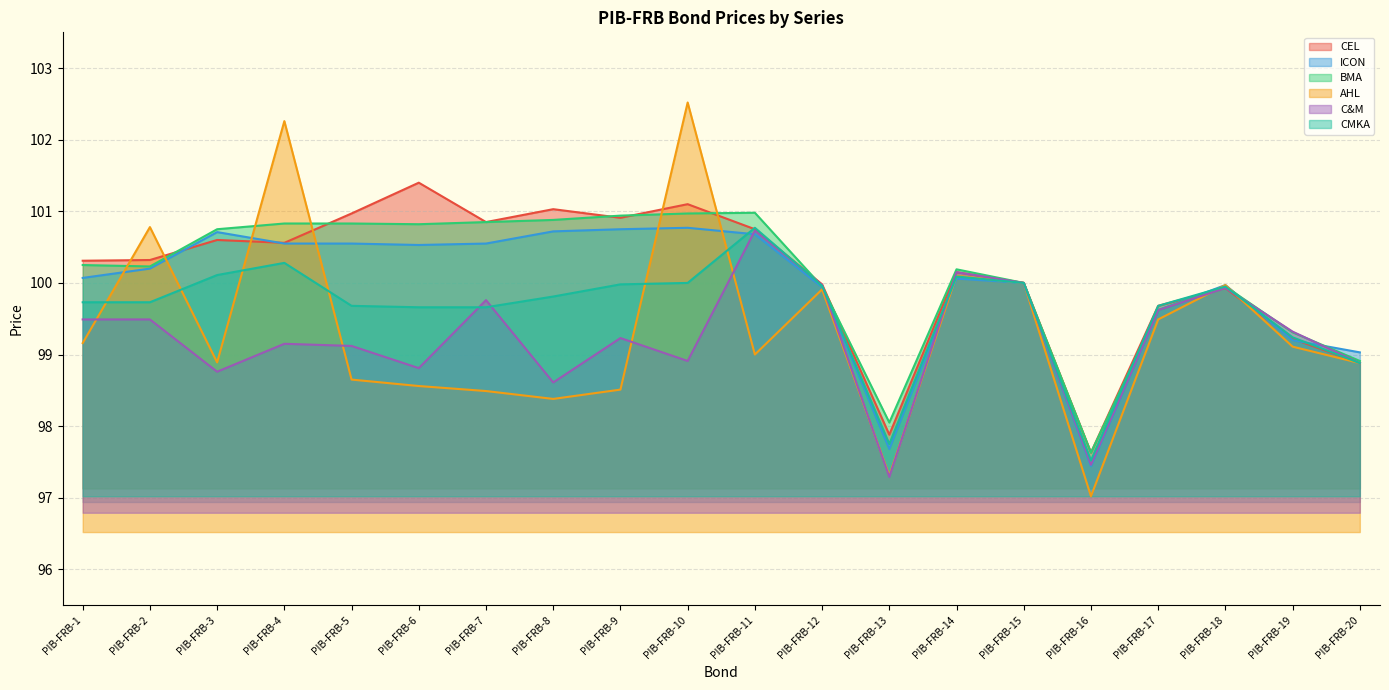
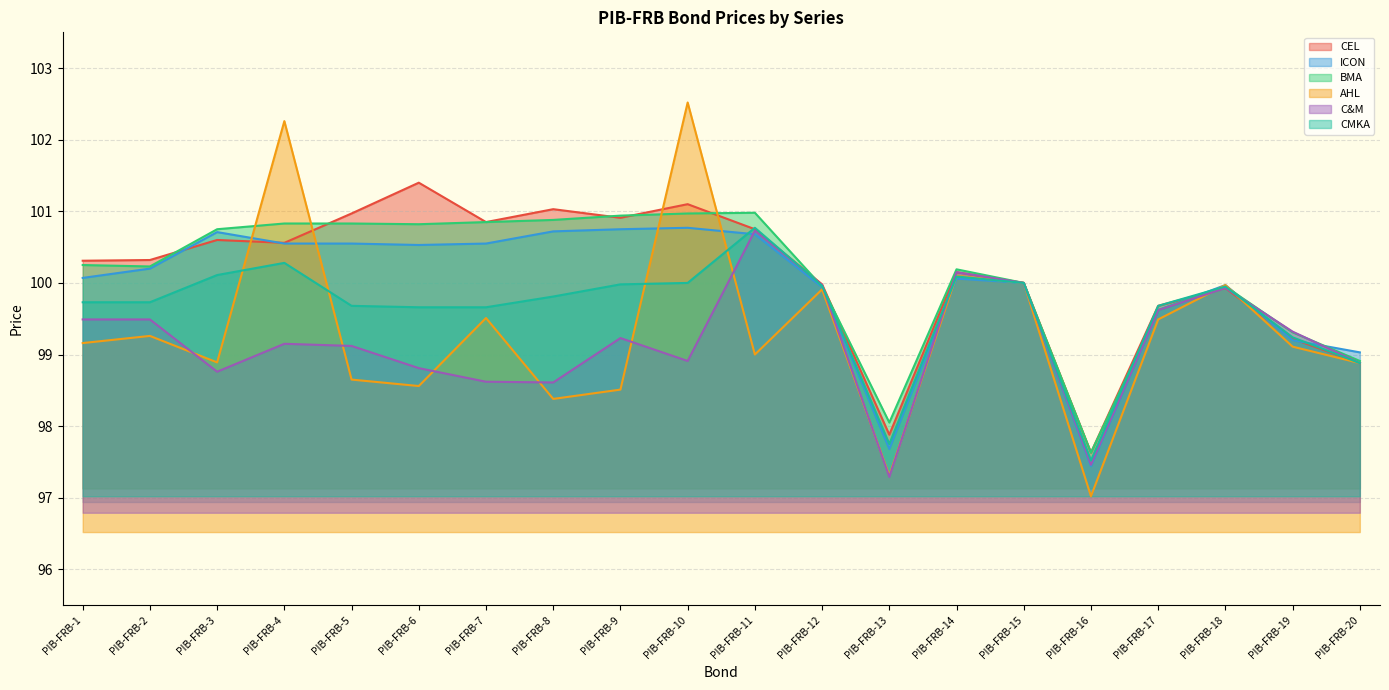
AHL, PIB-FRB-2: 100.8 -> 99.3
AHL, PIB-FRB-7: 98.5 -> 99.5
C&M, PIB-FRB-7: 99.8 -> 98.6
